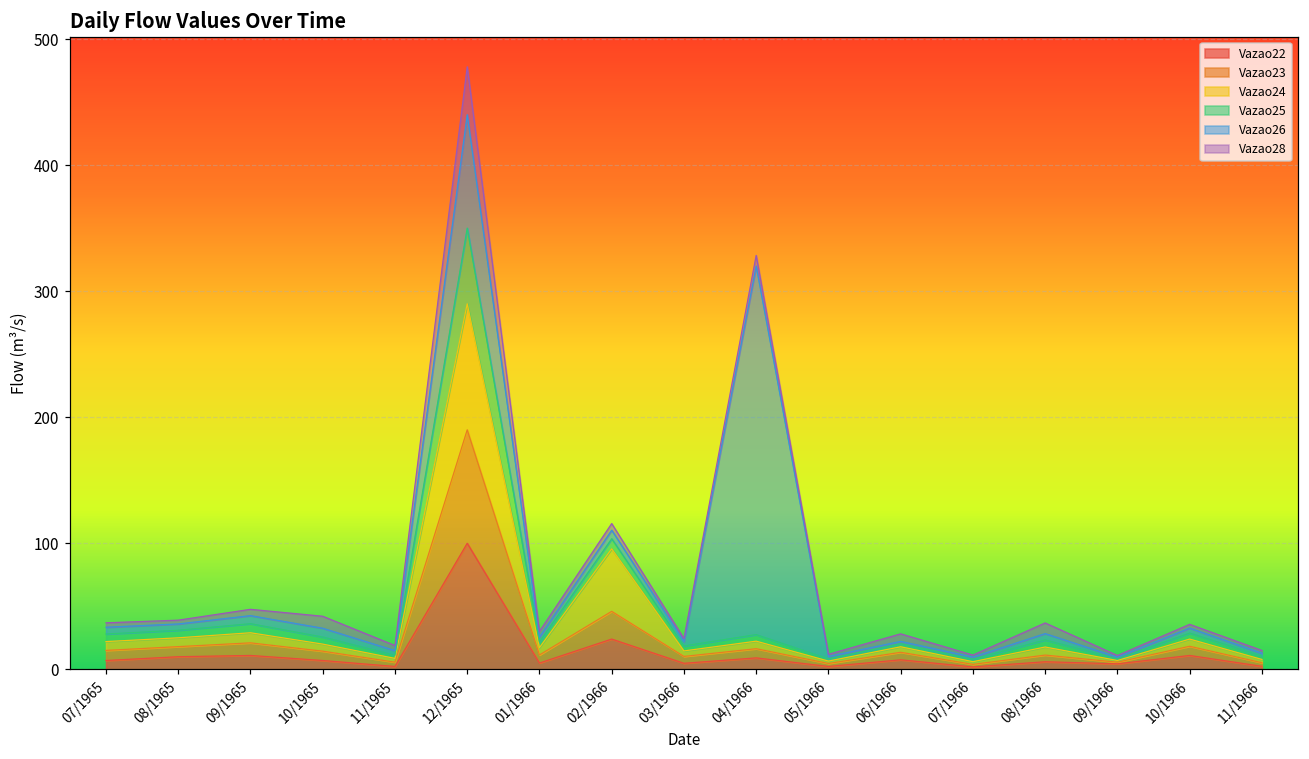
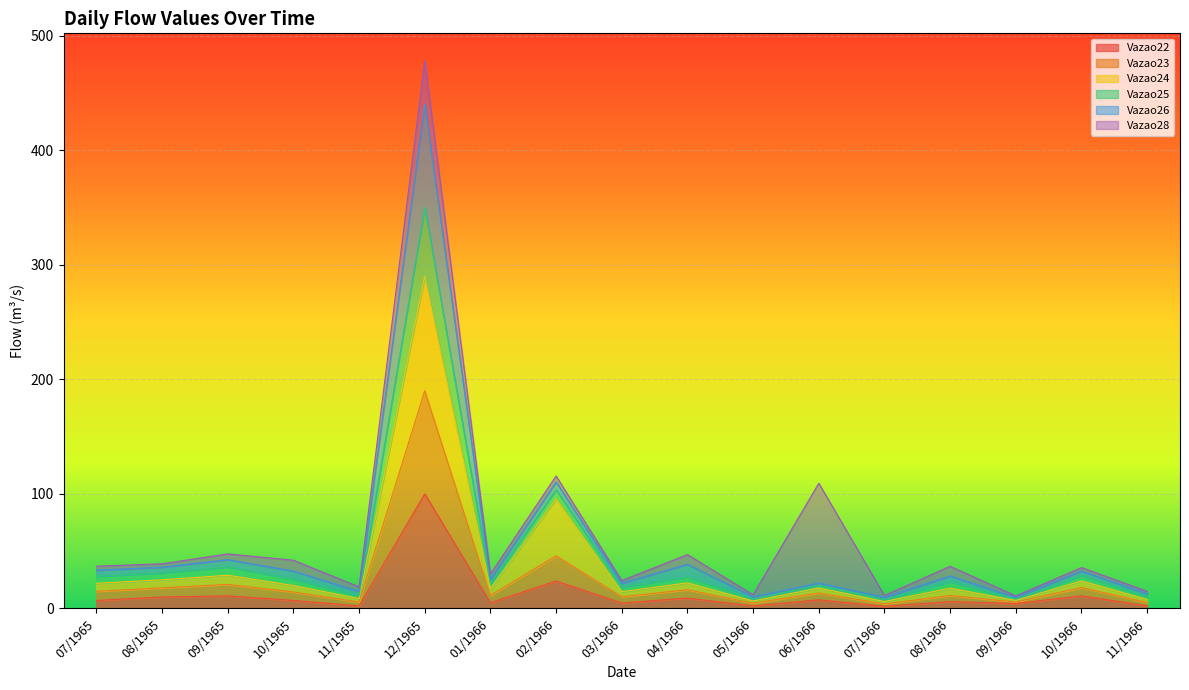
Vazao26, 04/1966: 292 -> 11
Vazao28, 06/1966: 6 -> 87
